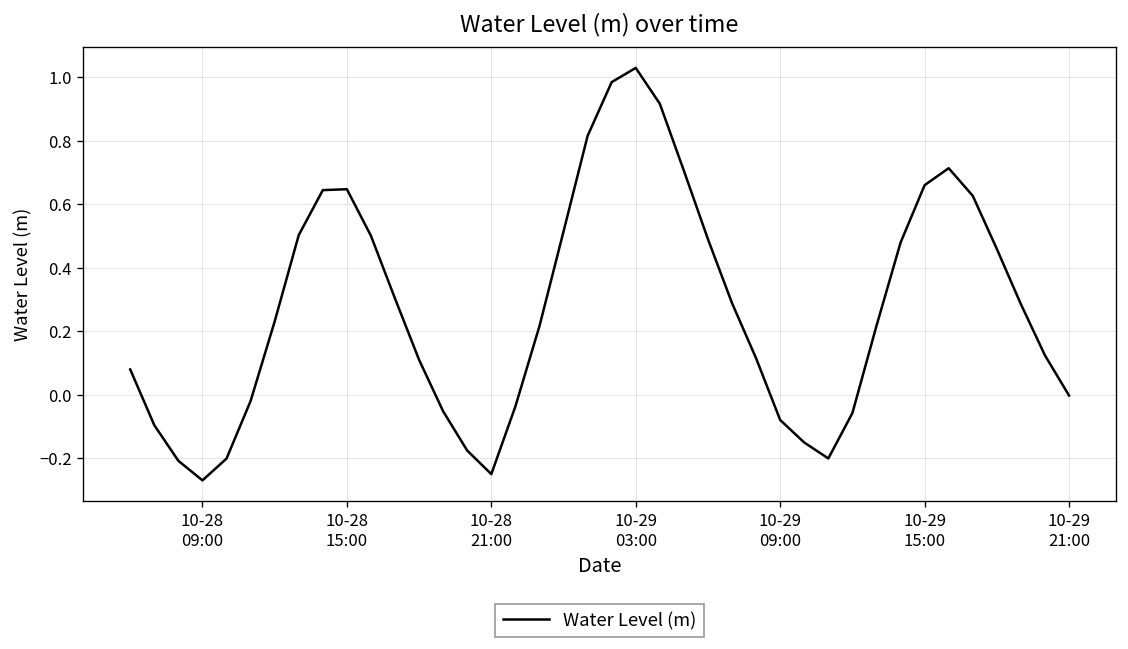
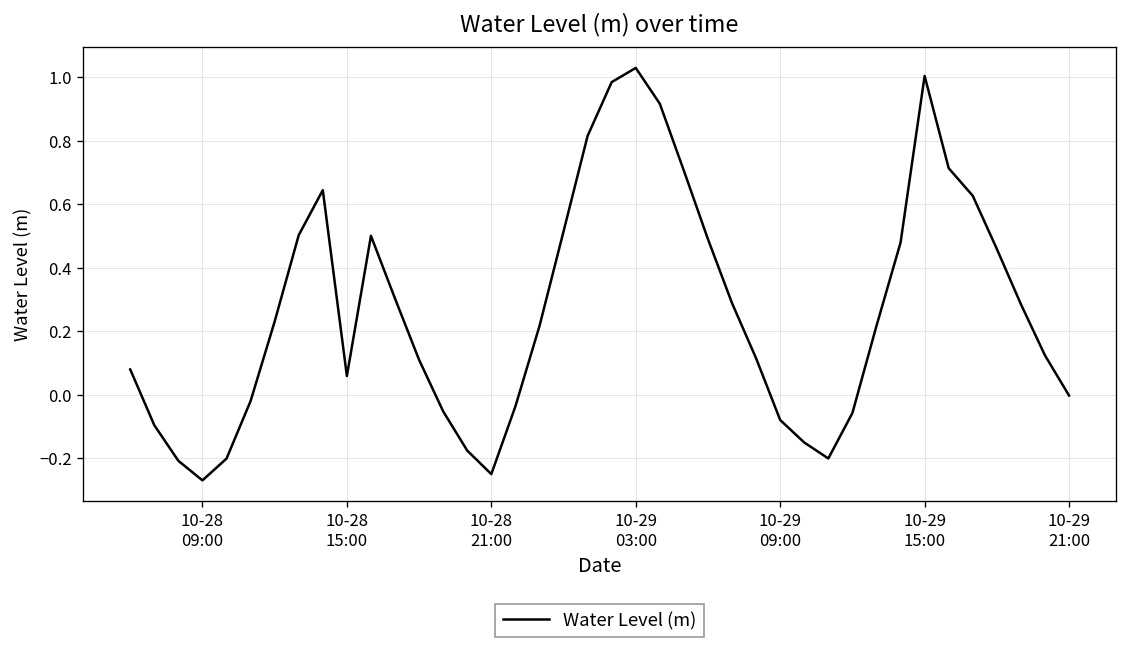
10-28 15:00: 0.65 -> 0.06
10-29 15:00: 0.66 -> 1.00
